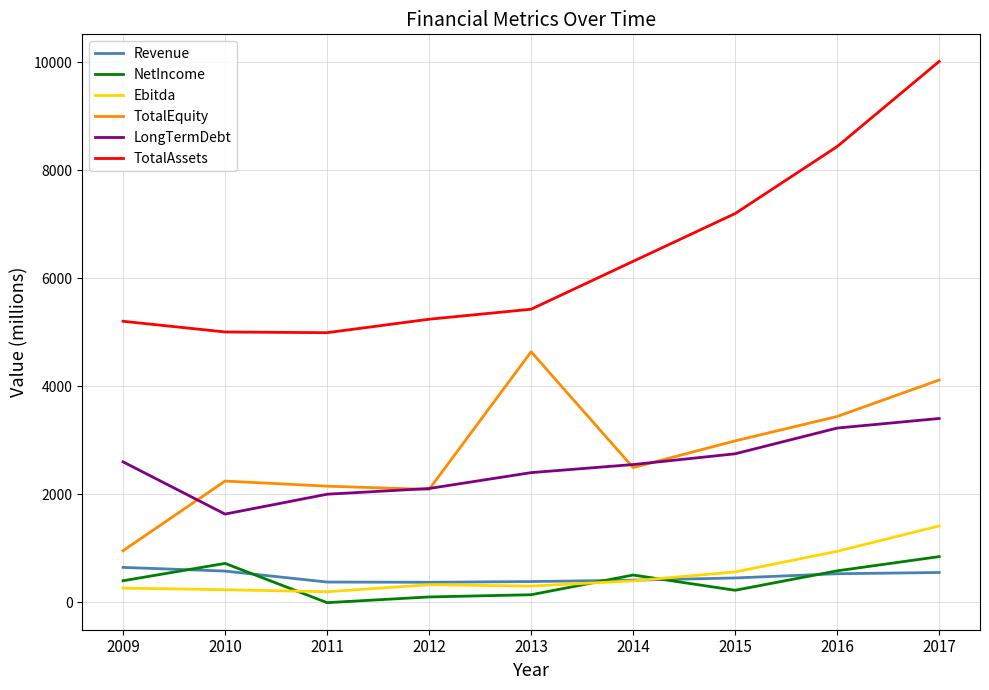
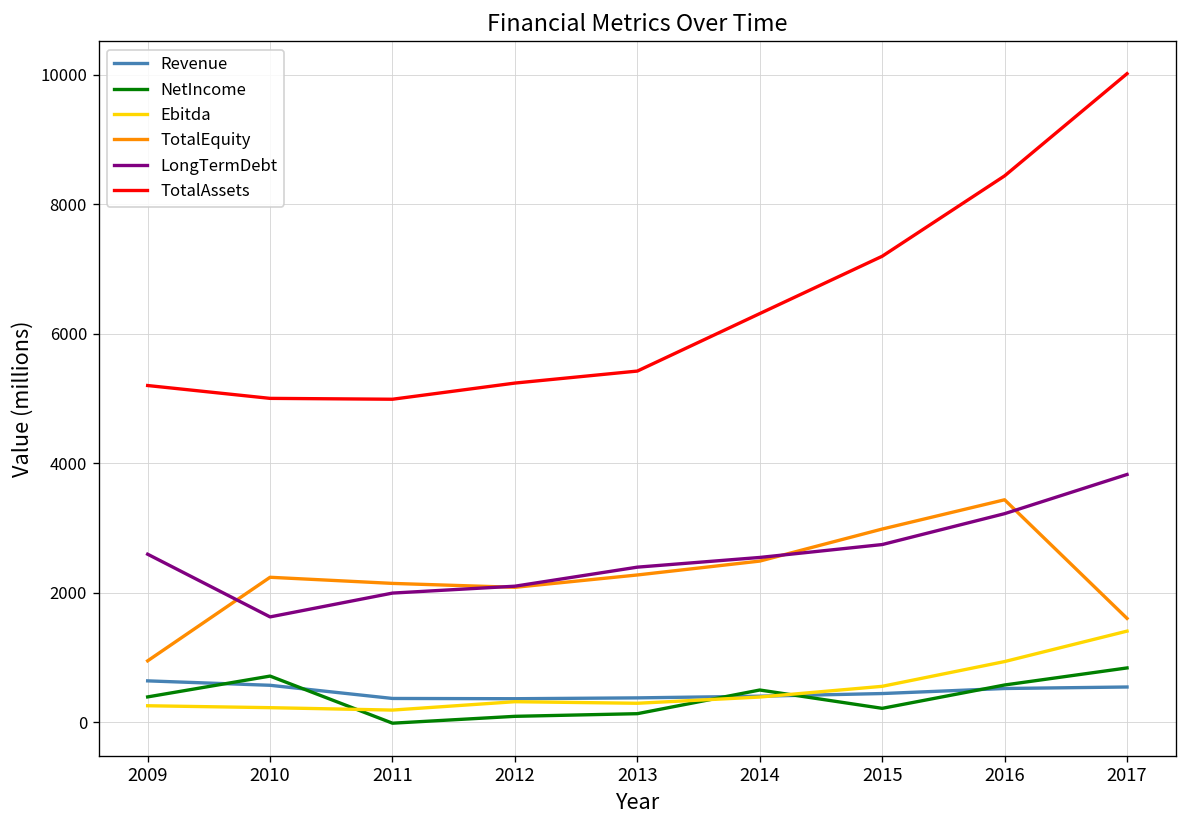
TotalEquity, 2013: 4600 -> 2300
TotalEquity, 2017: 4100 -> 1600
LongTermDebt, 2017: 3400 -> 3800
